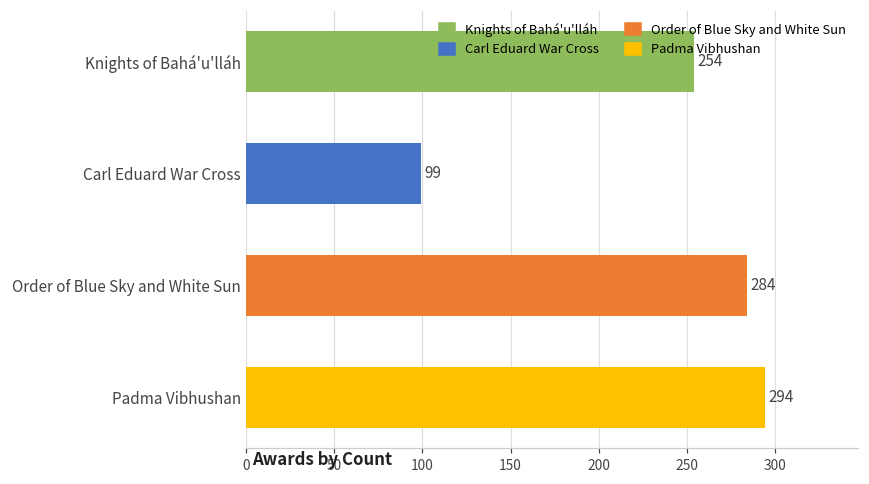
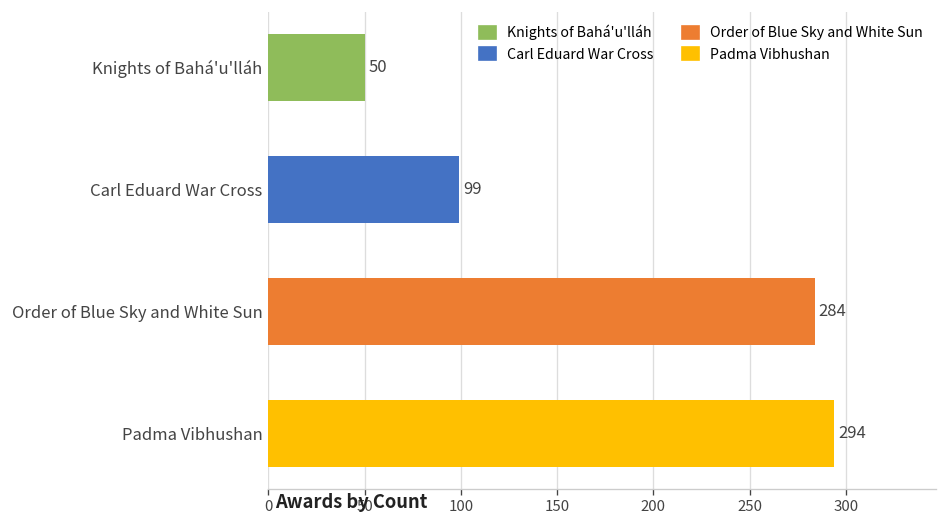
Knights of Bahá'u'lláh: 254 -> 50
